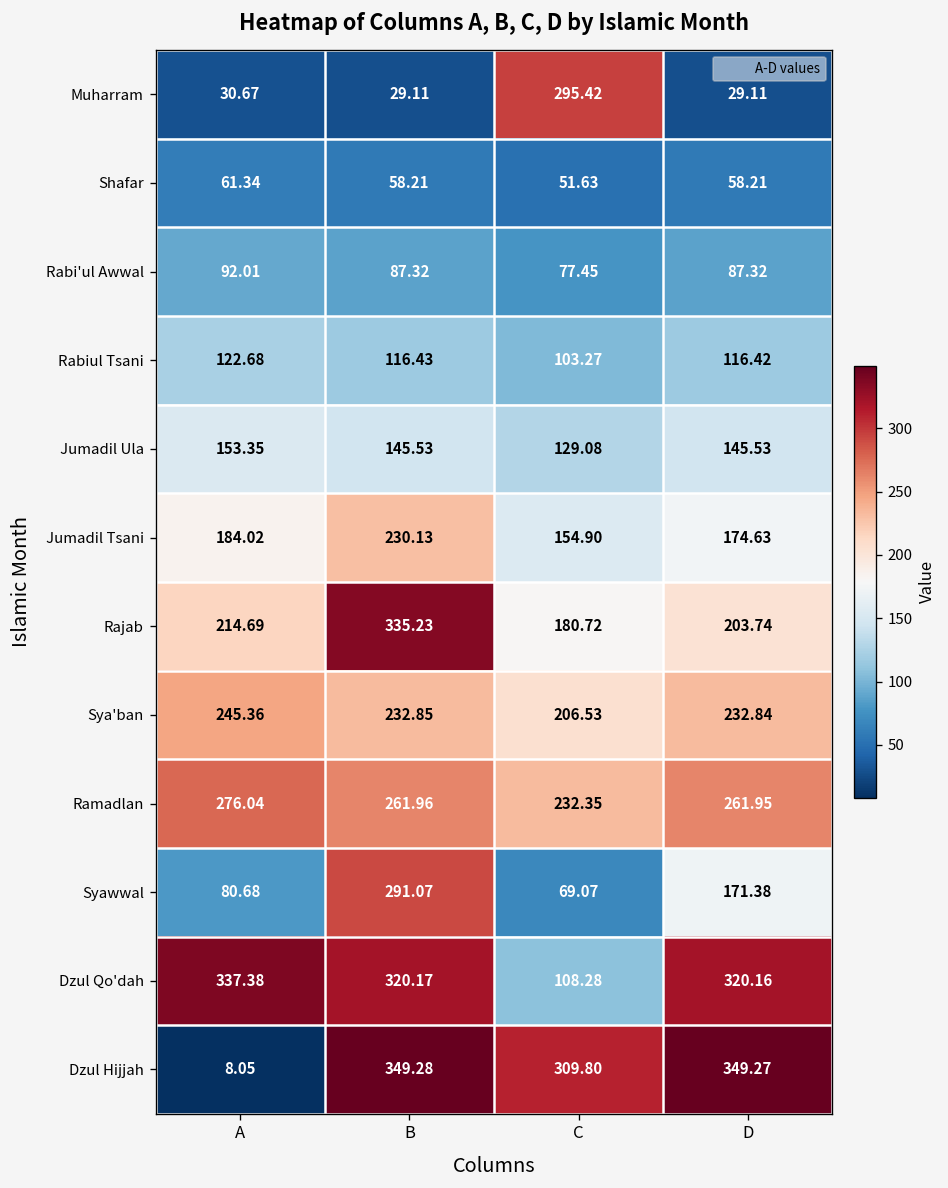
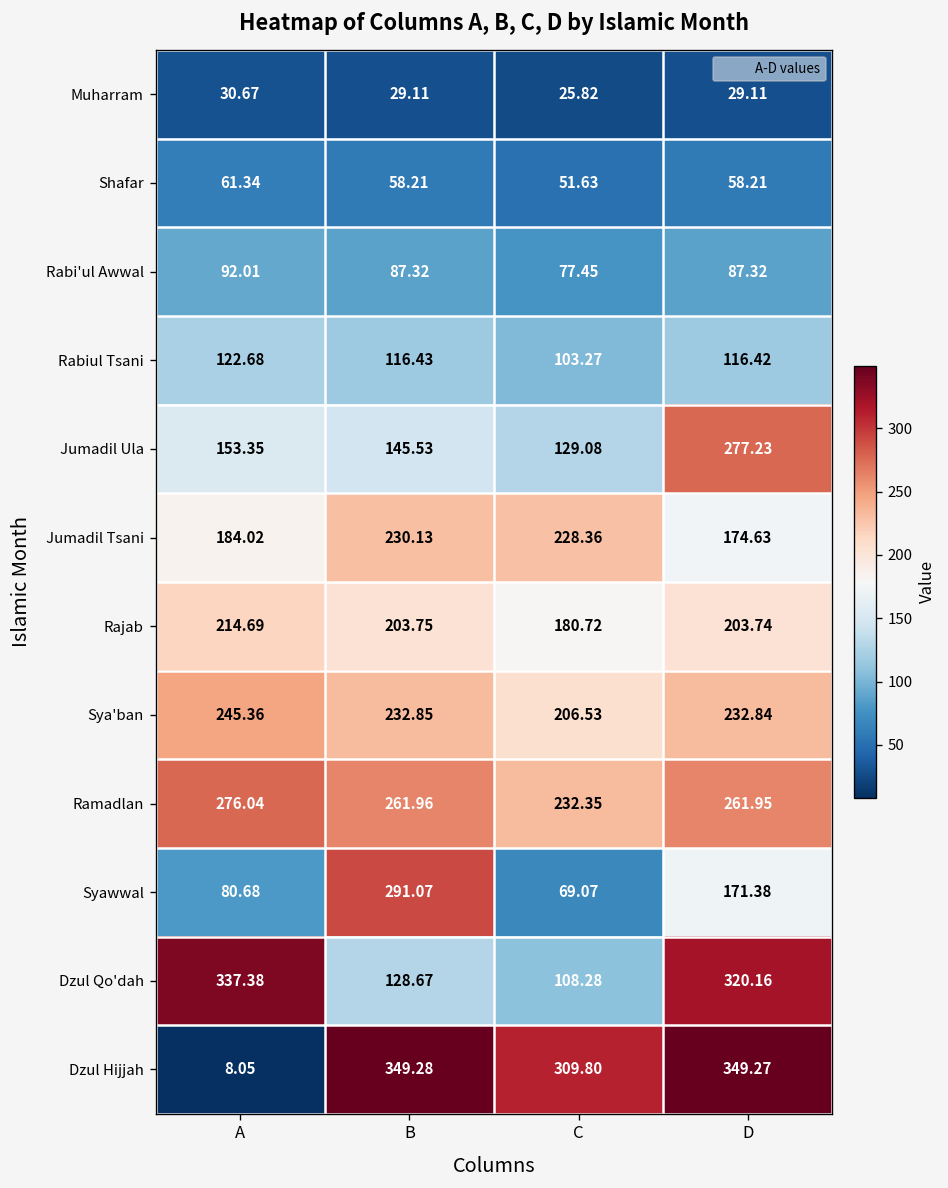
Muharram, C: 295.42 -> 25.82
Jumadil Ula, D: 145.53 -> 277.23
Jumadil Tsani, C: 154.90 -> 228.36
Rajab, B: 335.23 -> 203.75
Dzul Qo'dah, B: 320.17 -> 128.67
